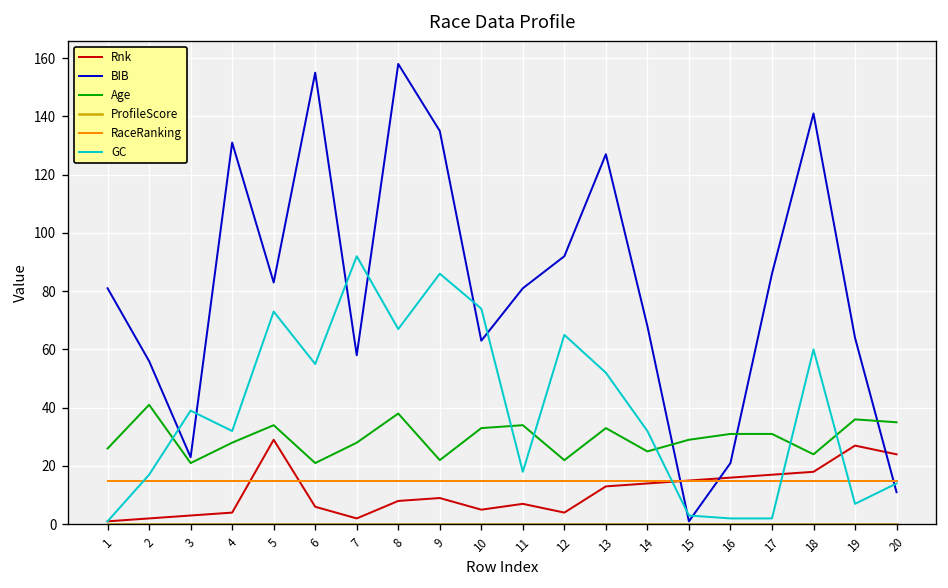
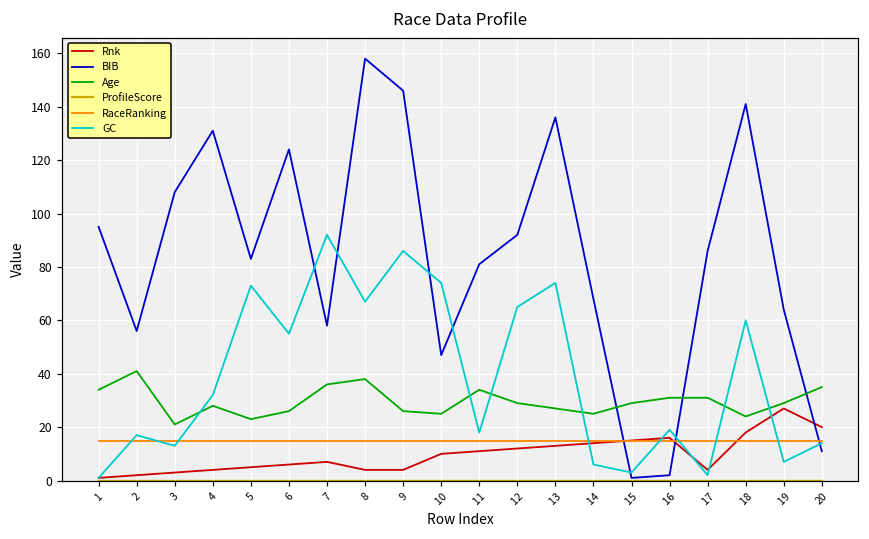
BIB, 1: 81 -> 95
Age, 1: 26 -> 34
BIB, 3: 23 -> 108
GC, 3: 39 -> 13
Rnk, 5: 29 -> 5
Age, 5: 34 -> 23
BIB, 6: 155 -> 124
Age, 6: 21 -> 26
Rnk, 7: 2 -> 7
Age, 7: 28 -> 36
Rnk, 8: 8 -> 4
Rnk, 9: 9 -> 4
BIB, 9: 135 -> 146
Age, 9: 22 -> 26
Rnk, 10: 5 -> 10
BIB, 10: 63 -> 47
Age, 10: 33 -> 25
Rnk, 11: 7 -> 11
Rnk, 12: 4 -> 12
Age, 12: 22 -> 29
BIB, 13: 127 -> 136
Age, 13: 33 -> 27
GC, 13: 52 -> 74
GC, 14: 32 -> 6
BIB, 16: 21 -> 2
GC, 16: 2 -> 19
Rnk, 17: 17 -> 4
Age, 19: 36 -> 29
Rnk, 20: 24 -> 20
